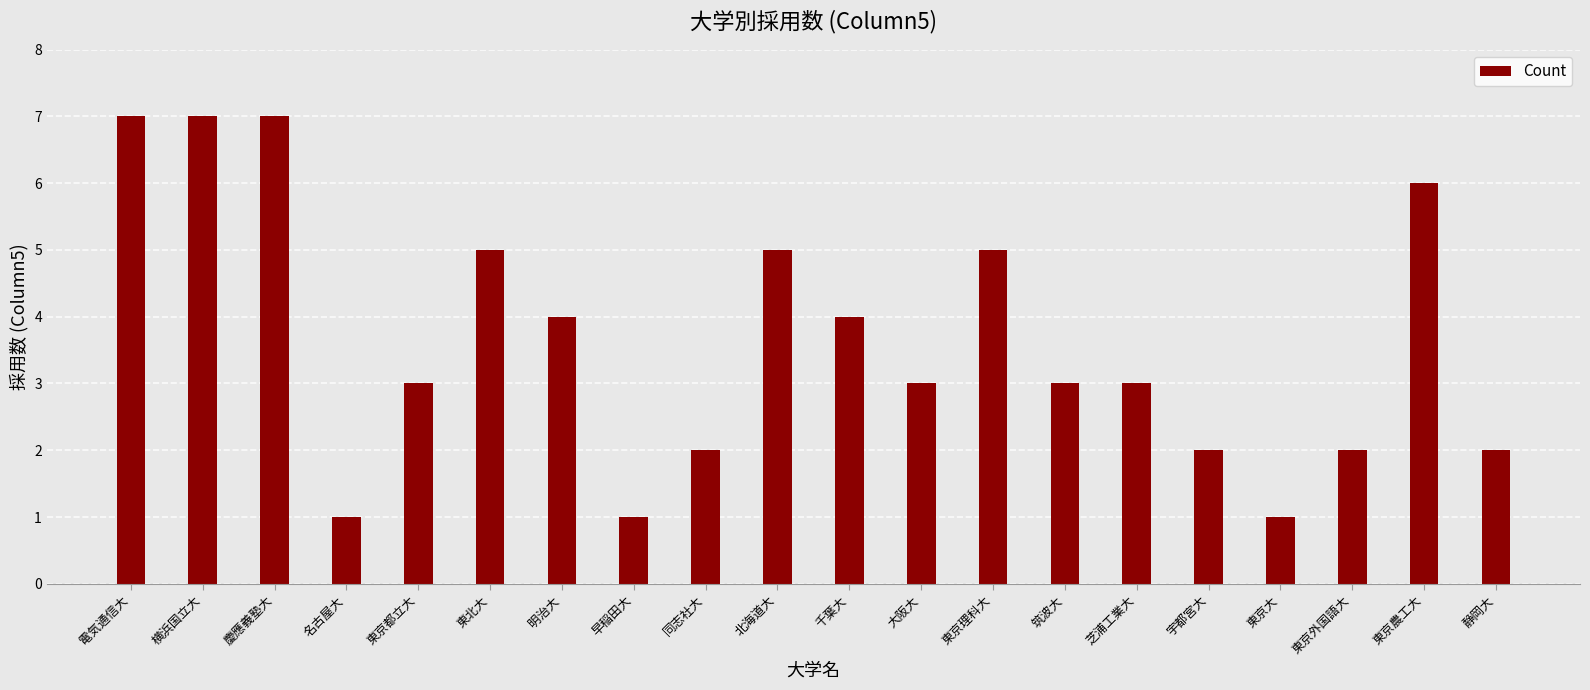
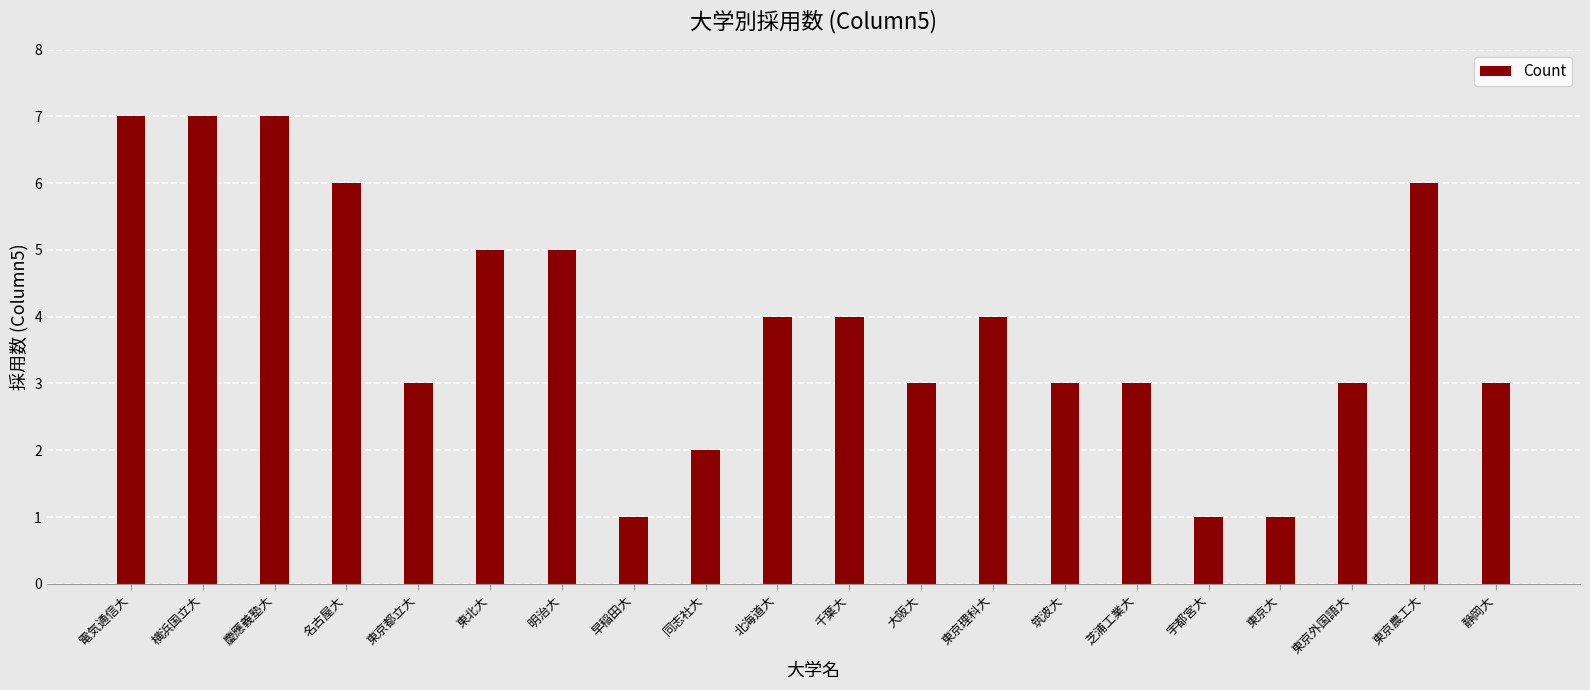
名古屋大: 1 -> 6
明治大: 4 -> 5
北海道大: 5 -> 4
東京理科大: 5 -> 4
宇都宮大: 2 -> 1
東京外国語大: 2 -> 3
静岡大: 2 -> 3
